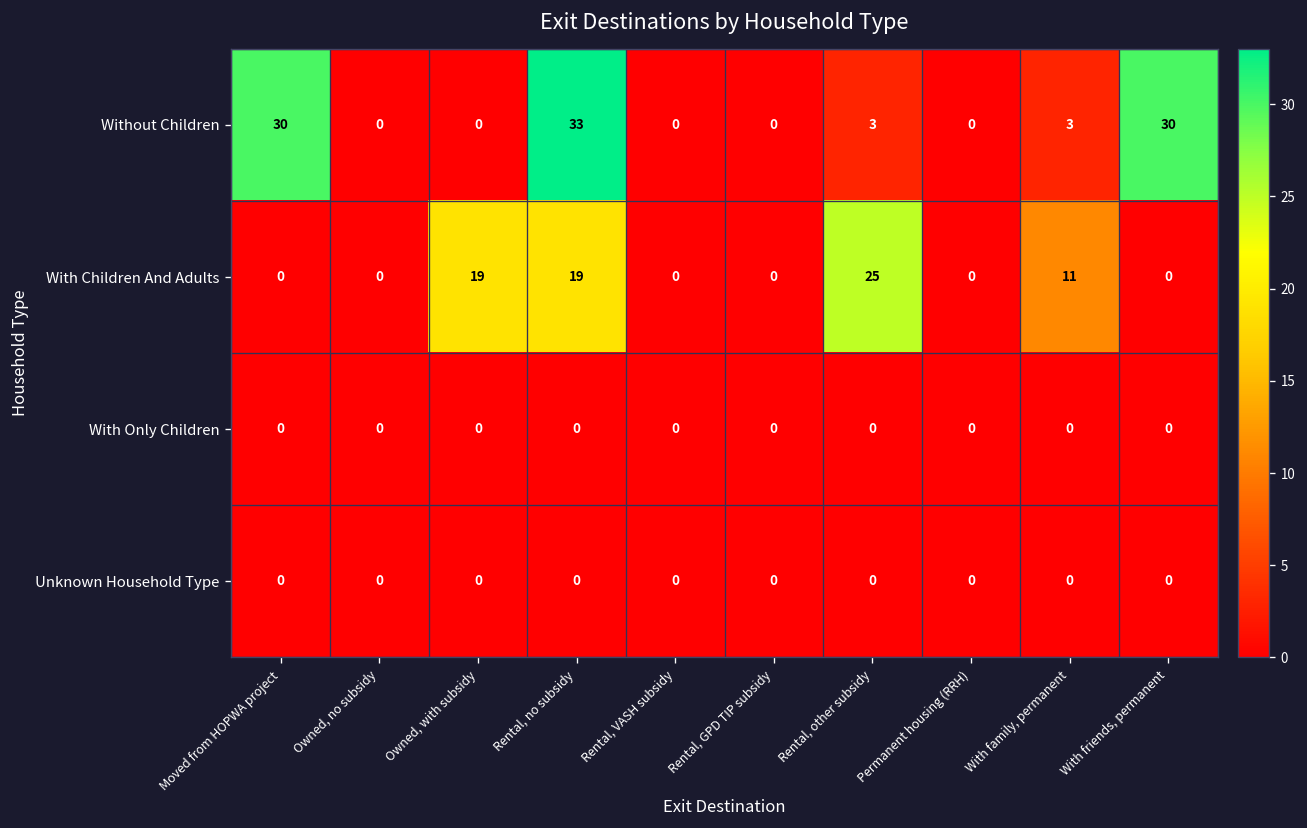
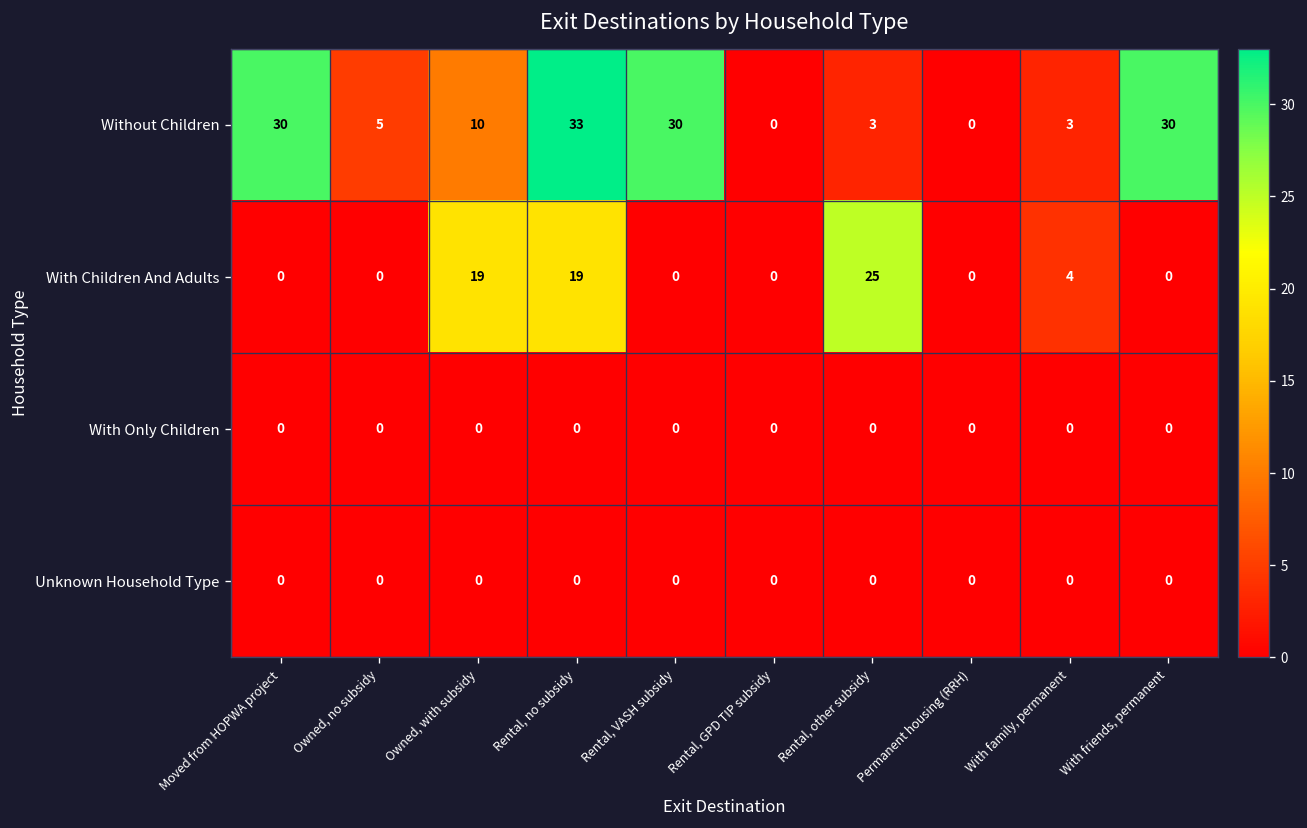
Without Children, Owned, no subsidy: 0 -> 5
Without Children, Owned, with subsidy: 0 -> 10
Without Children, Rental, VASH subsidy: 0 -> 30
With Children And Adults, With family, permanent: 11 -> 4
